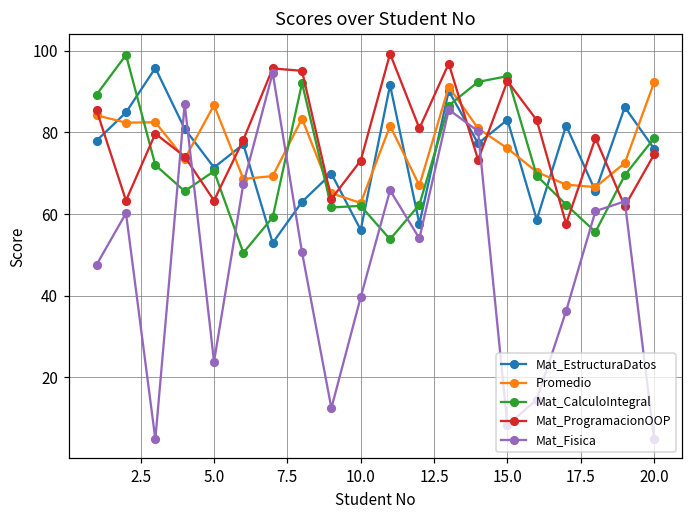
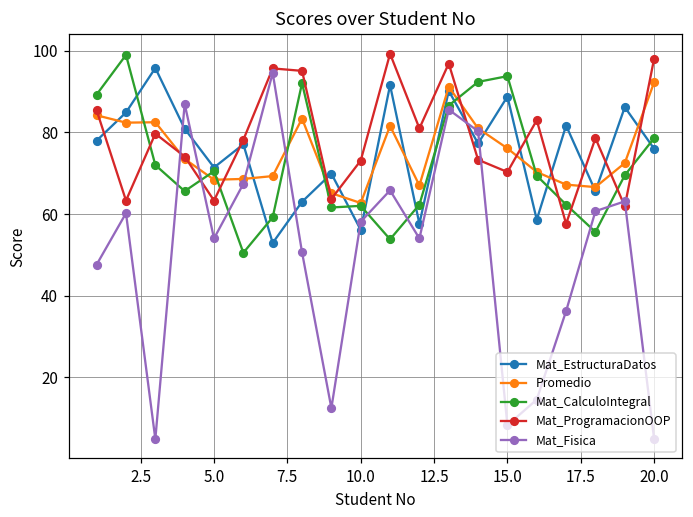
Promedio, 5.0: 87 -> 68
Mat_Fisica, 5.0: 24 -> 54
Mat_Fisica, 10.0: 40 -> 58
Mat_EstructuraDatos, 15.0: 83 -> 89
Mat_ProgramacionOOP, 15.0: 93 -> 70
Mat_ProgramacionOOP, 20.0: 75 -> 98
